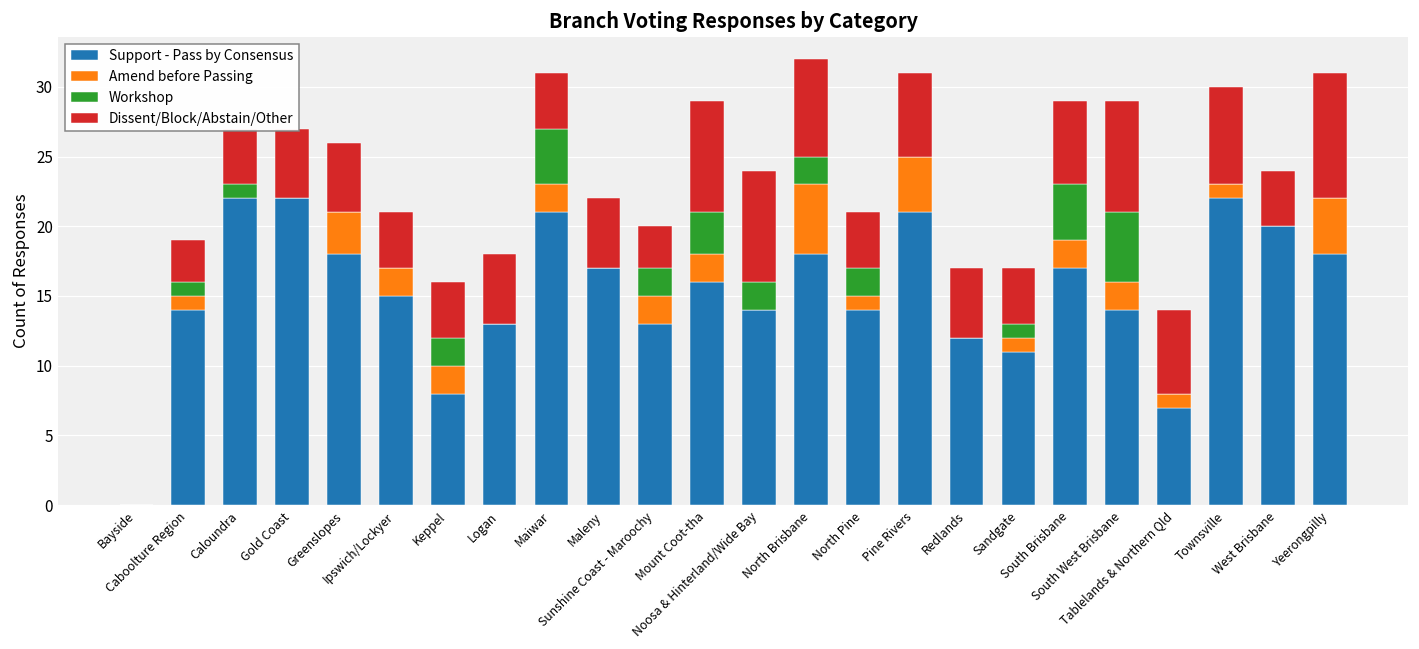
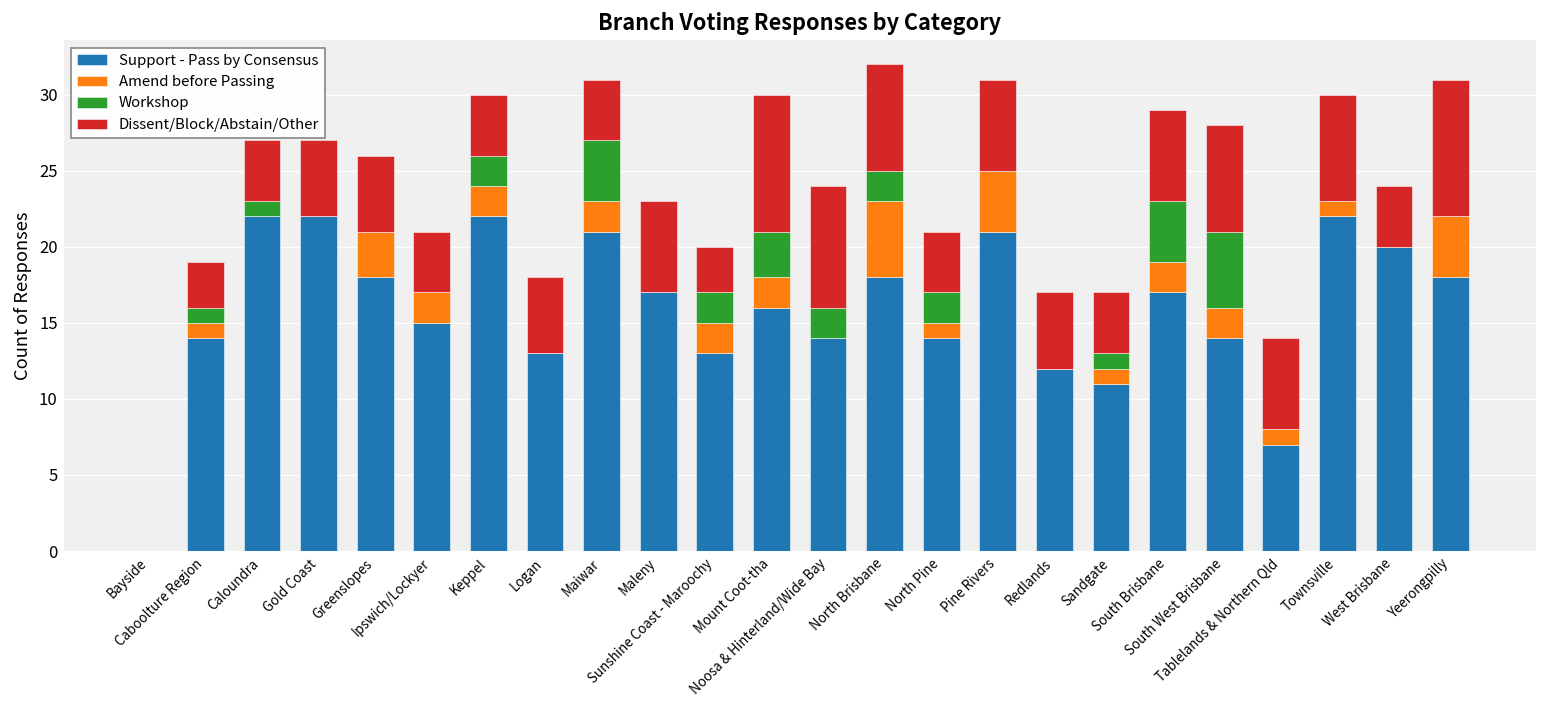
Support - Pass by Consensus, Keppel: 8 -> 22
Dissent/Block/Abstain/Other, Maleny: 5 -> 6
Dissent/Block/Abstain/Other, Mount Coot-tha: 8 -> 9
Dissent/Block/Abstain/Other, South West Brisbane: 8 -> 7
